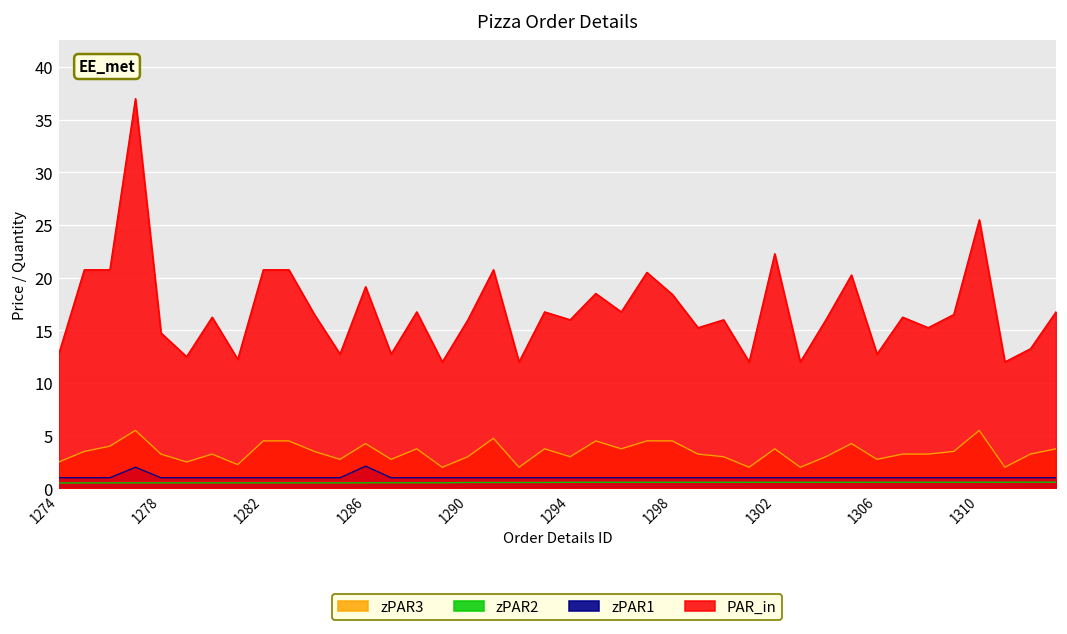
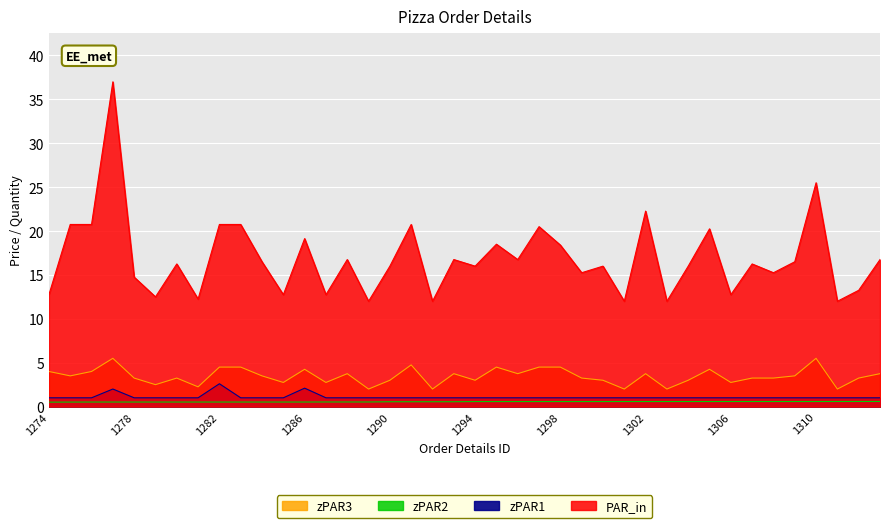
zPAR3, 1274: 3 -> 4
zPAR1, 1282: 1 -> 3
